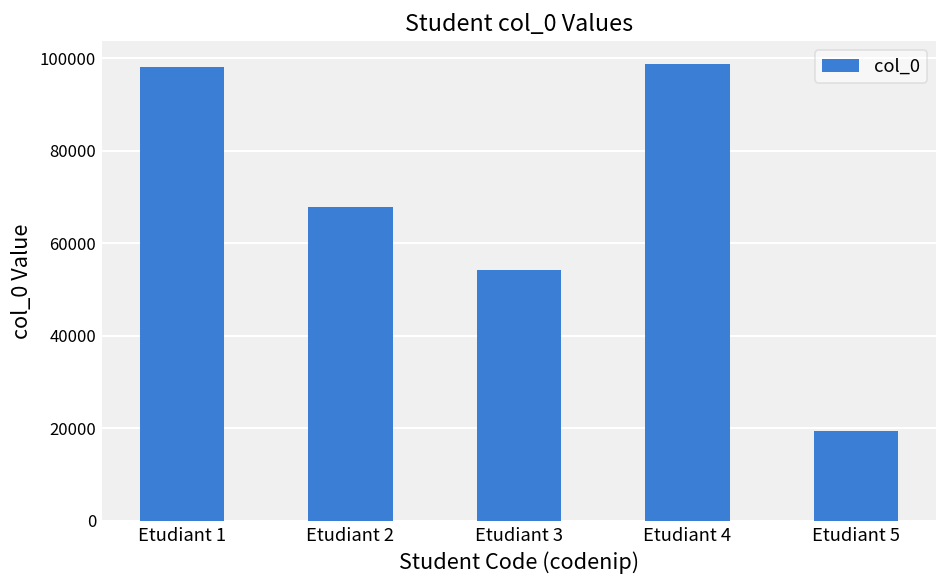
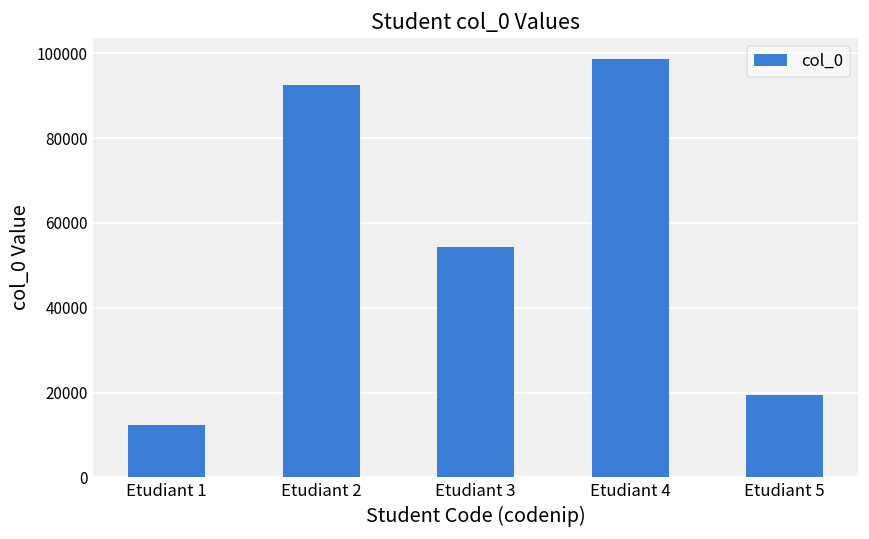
Etudiant 1: 98000 -> 12000
Etudiant 2: 68000 -> 92000
